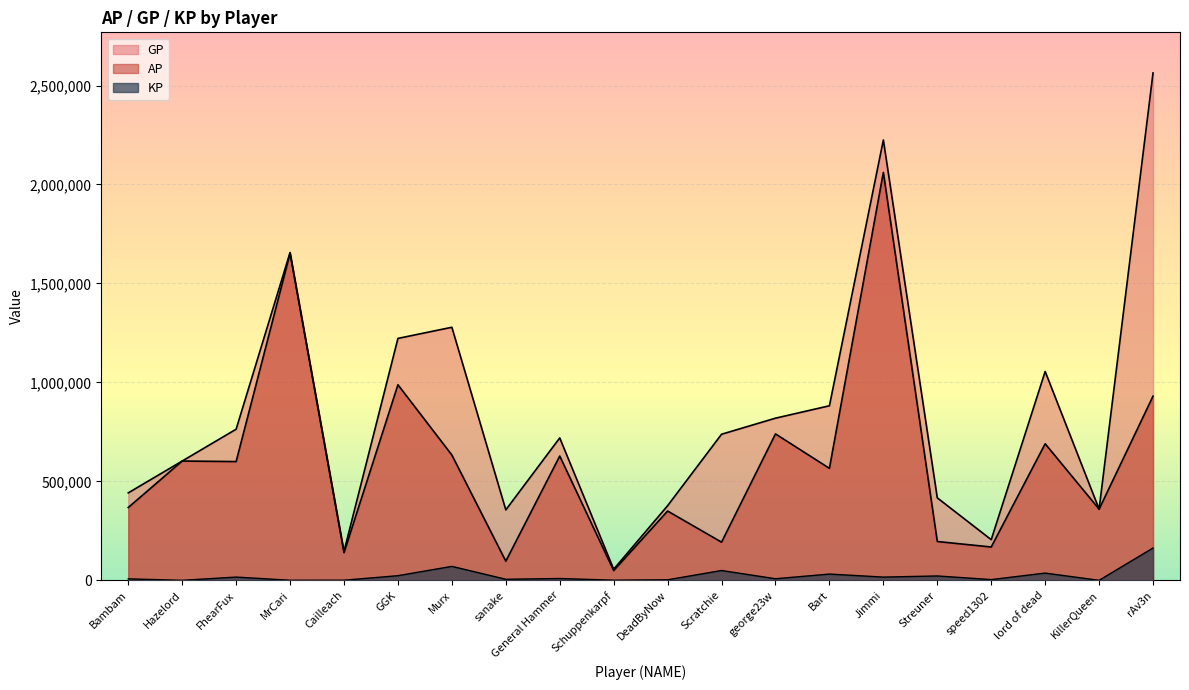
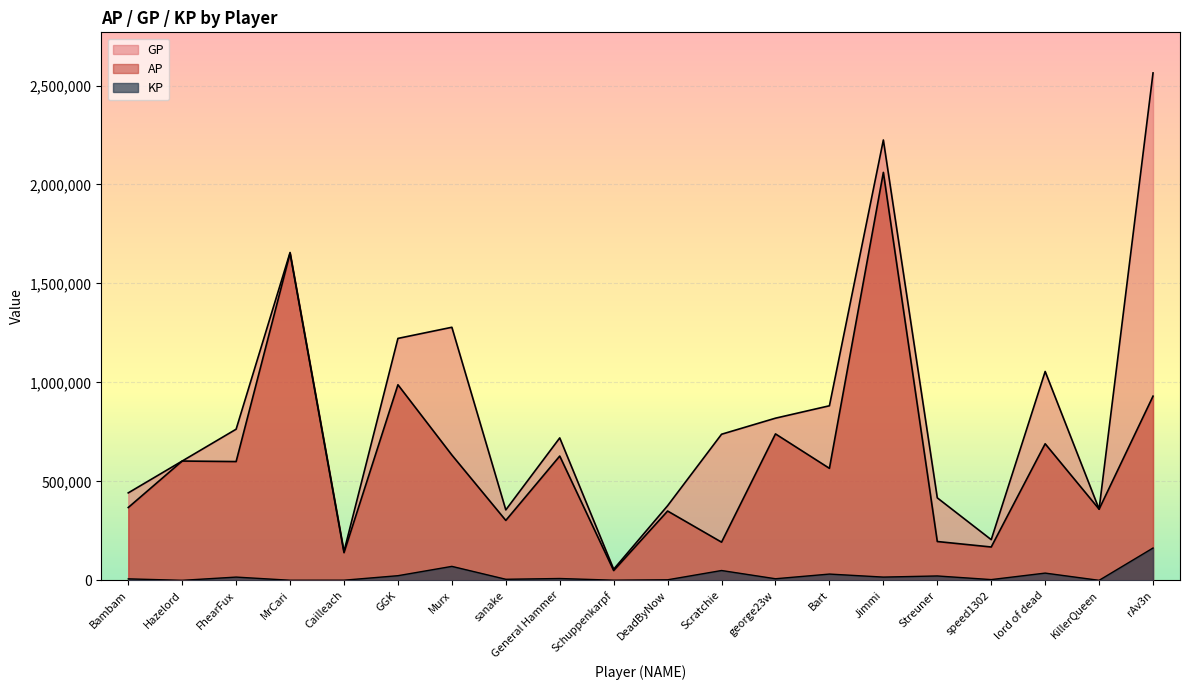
AP, sanake: 100,000 -> 300,000
